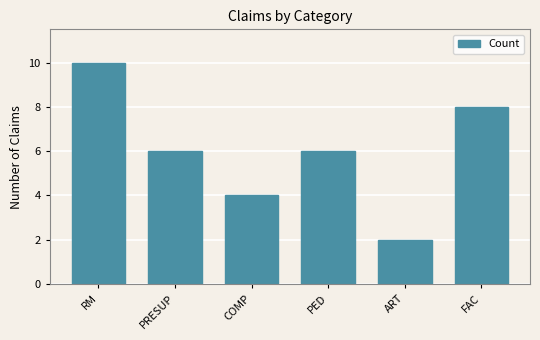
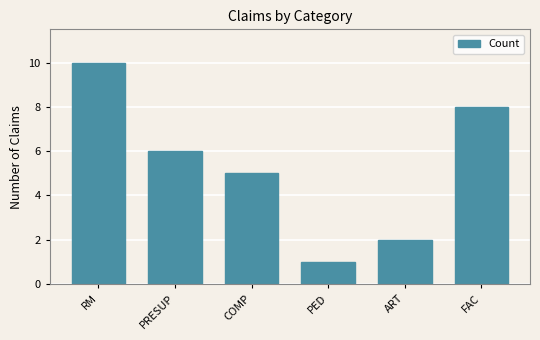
COMP: 4 -> 5
PED: 6 -> 1
